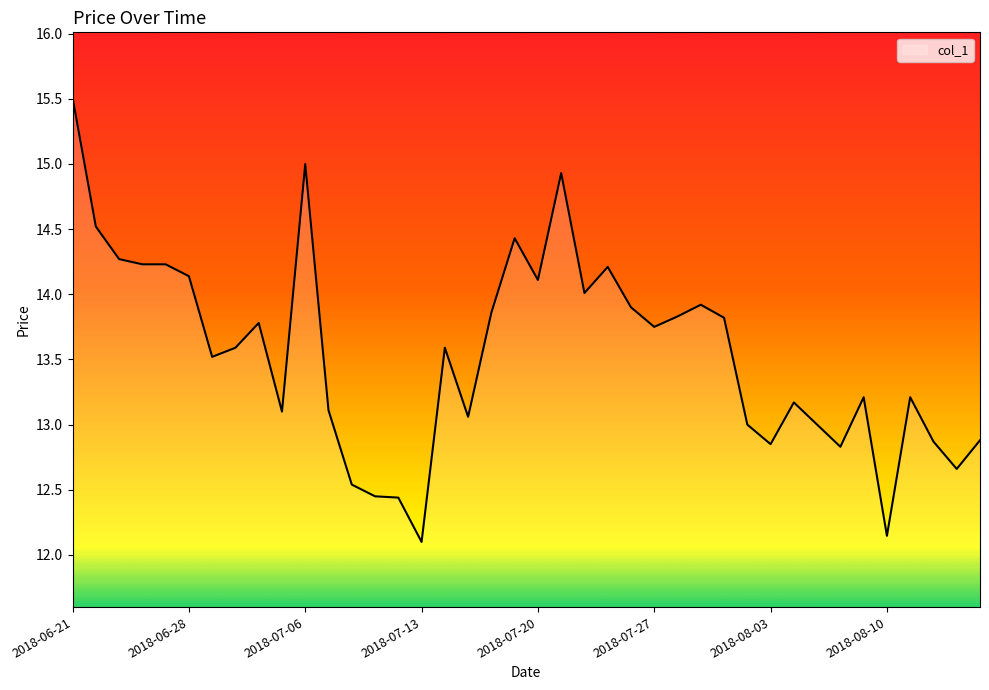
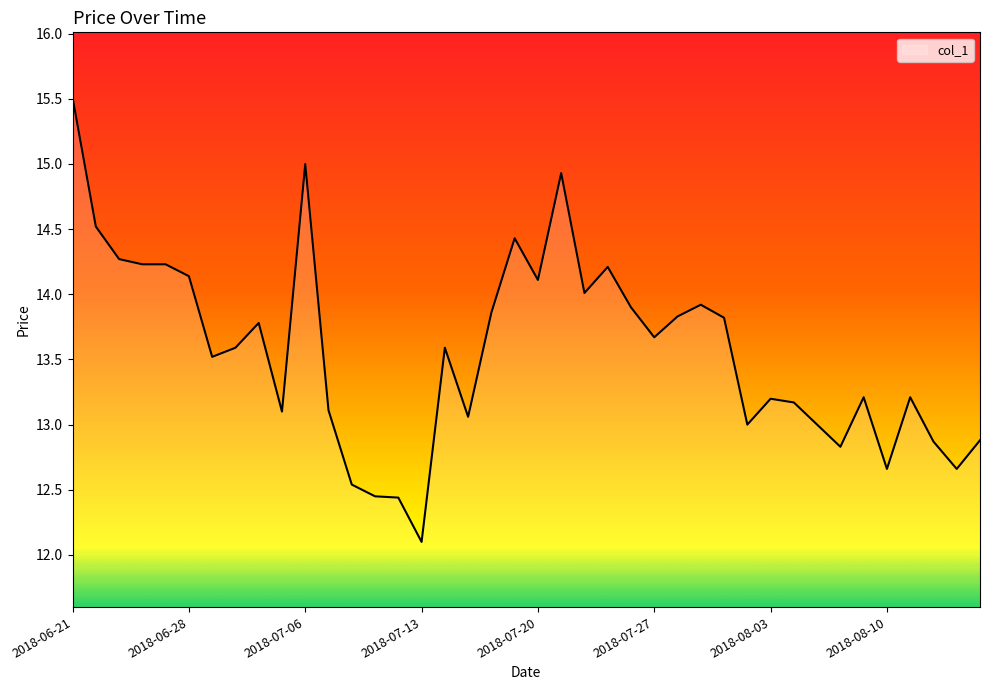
2018-07-27: 13.75 -> 13.67
2018-08-03: 12.85 -> 13.20
2018-08-10: 12.15 -> 12.66
